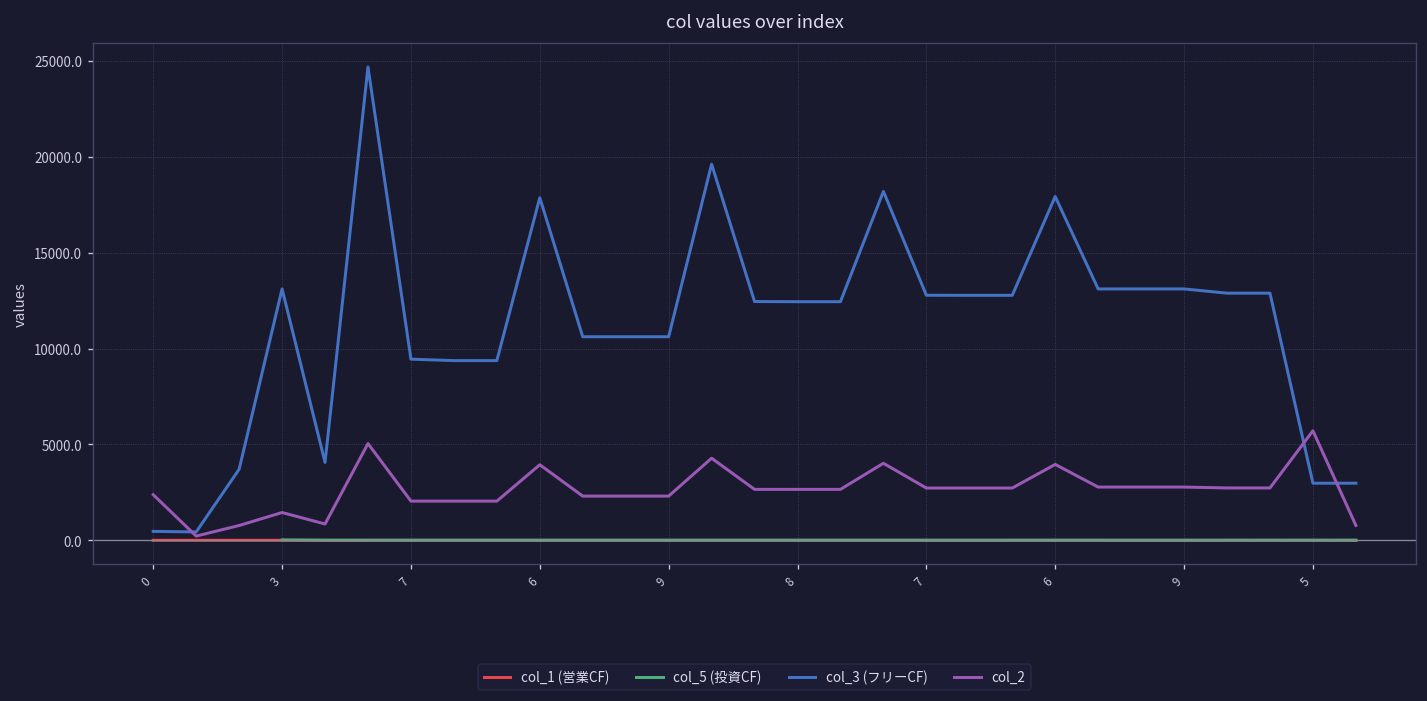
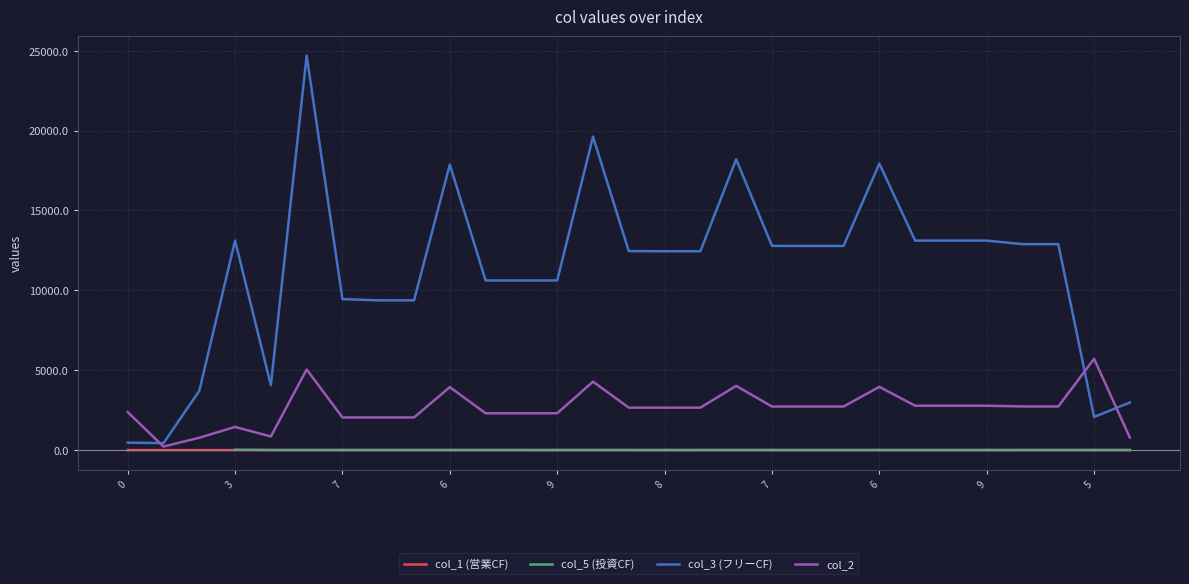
col_3 (フリーCF), 5: 3000 -> 2100
